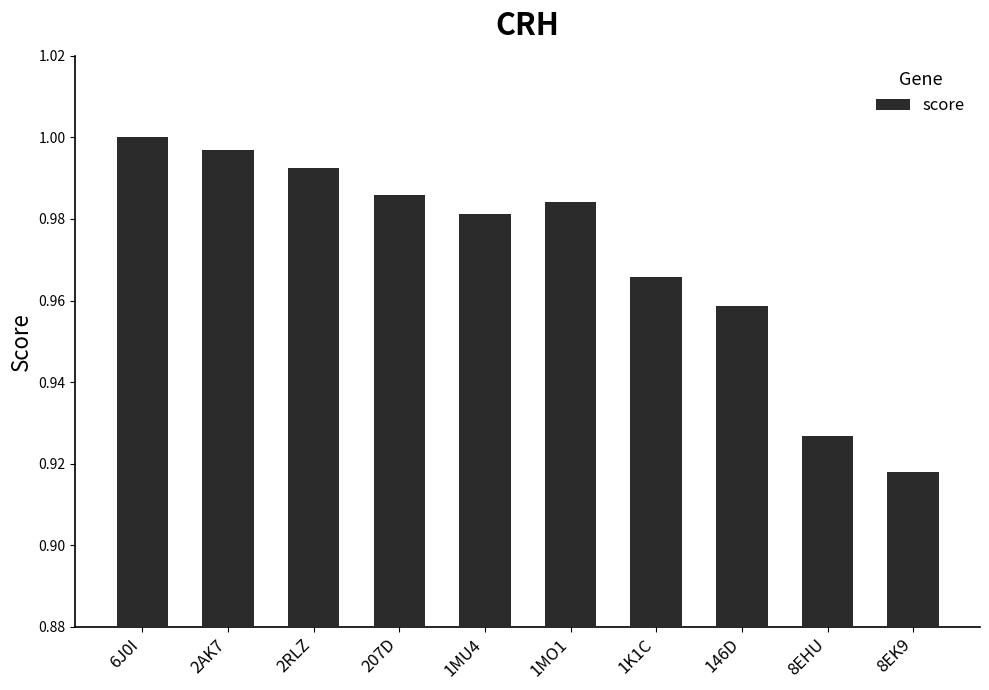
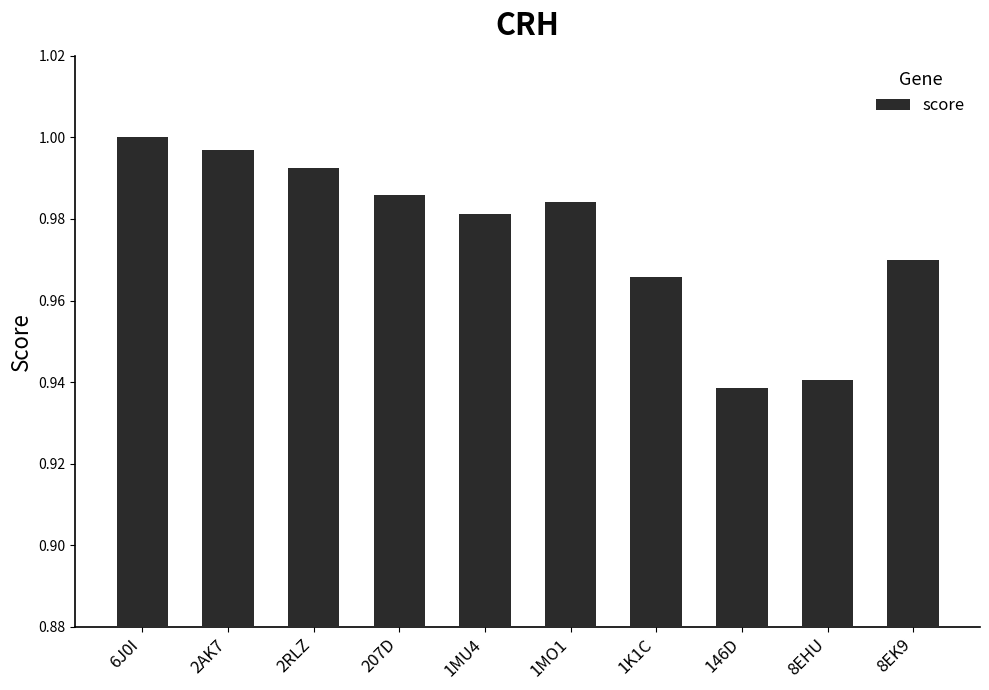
146D: 0.959 -> 0.939
8EHU: 0.927 -> 0.941
8EK9: 0.918 -> 0.970
